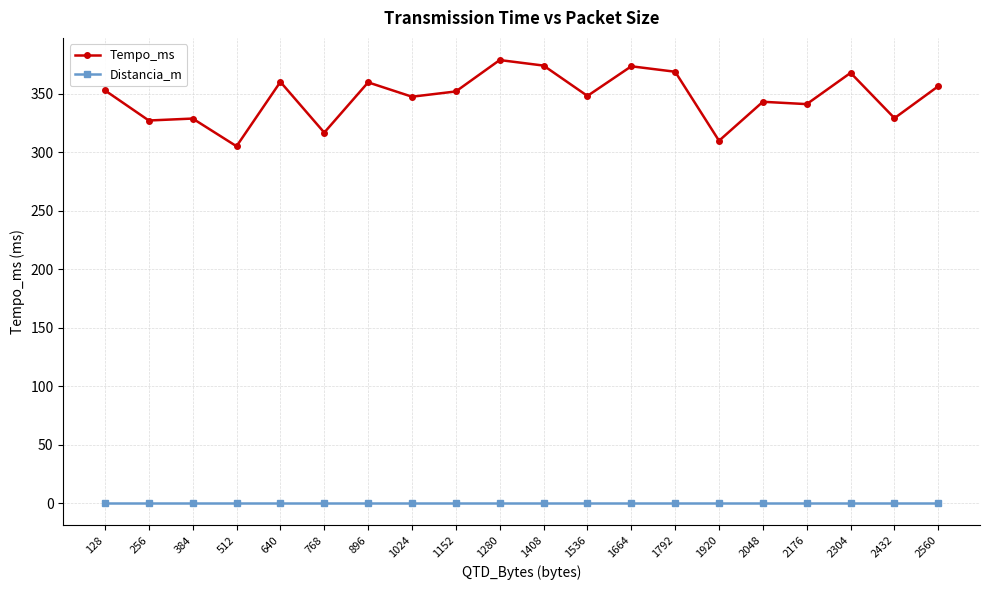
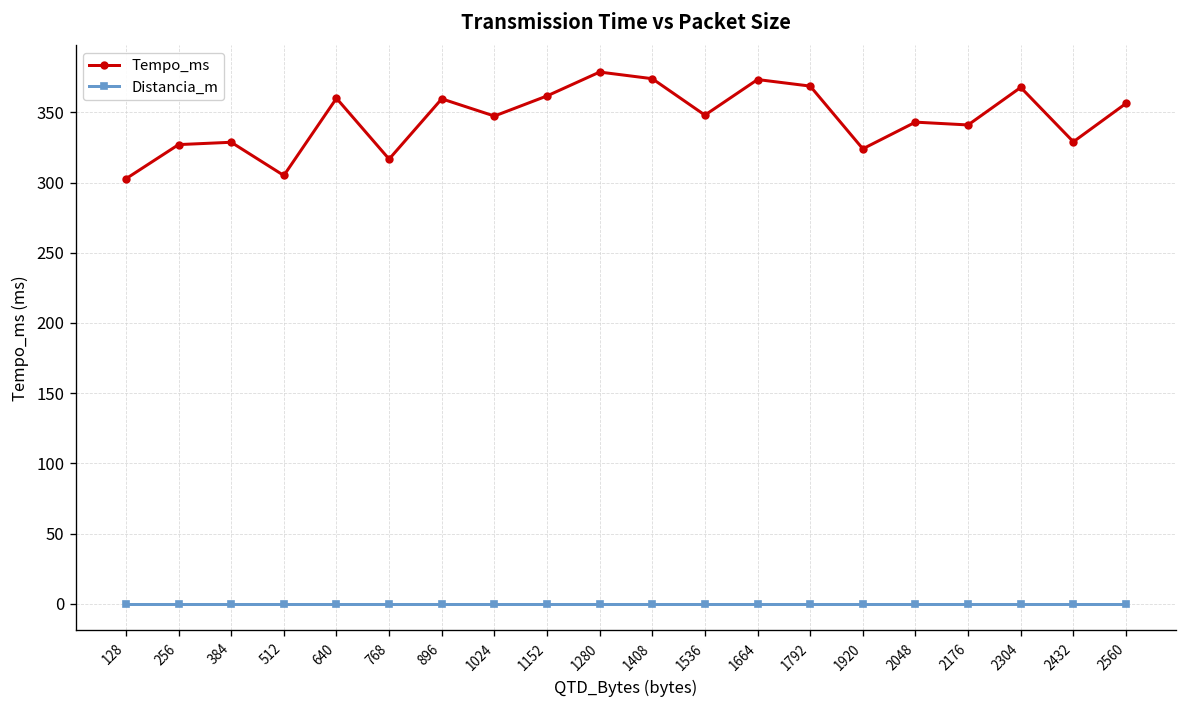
Tempo_ms, 128: 353 -> 303
Tempo_ms, 1152: 352 -> 362
Tempo_ms, 1920: 310 -> 324
